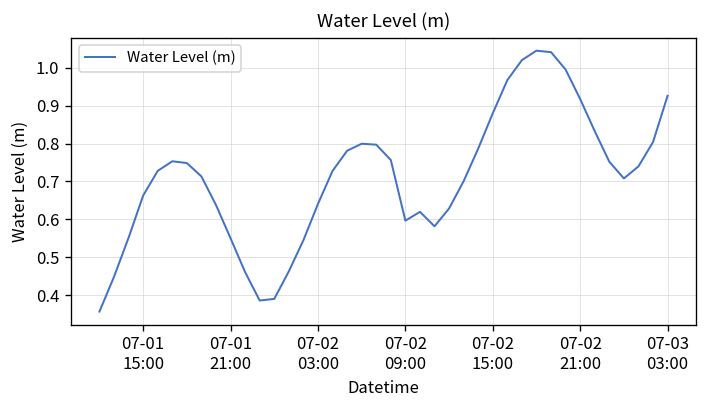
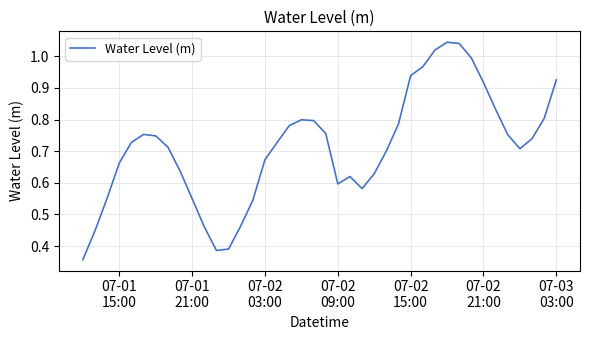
07-02 03:00: 0.64 -> 0.67
07-02 15:00: 0.88 -> 0.94
